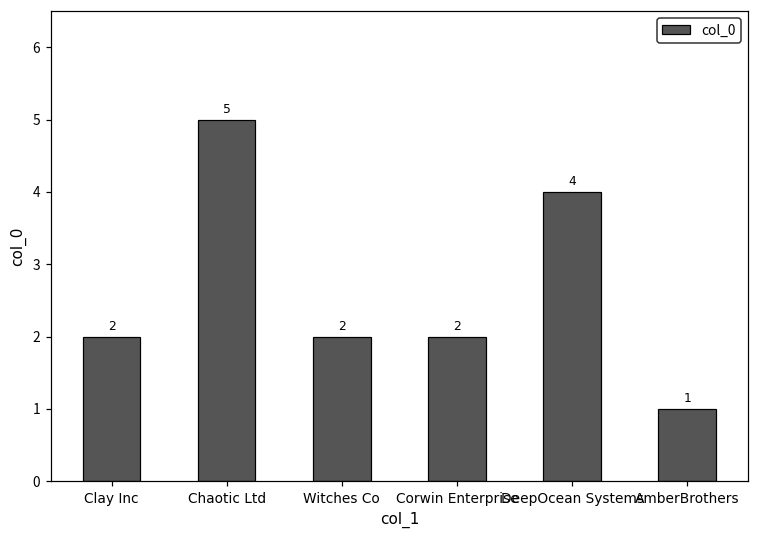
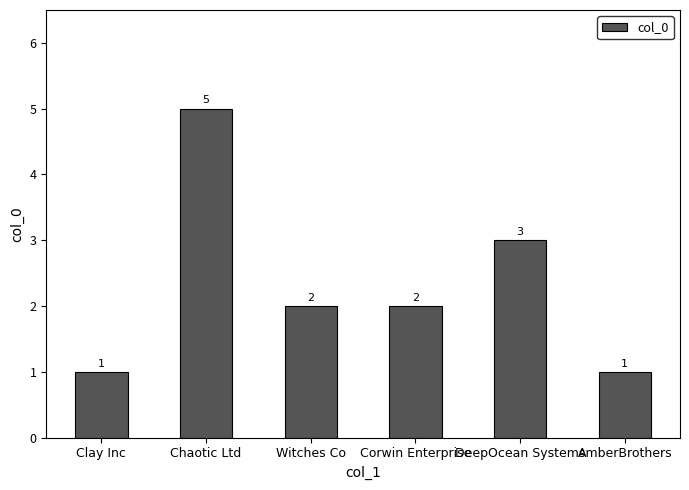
Clay Inc: 2 -> 1
DeepOcean Systems: 4 -> 3
